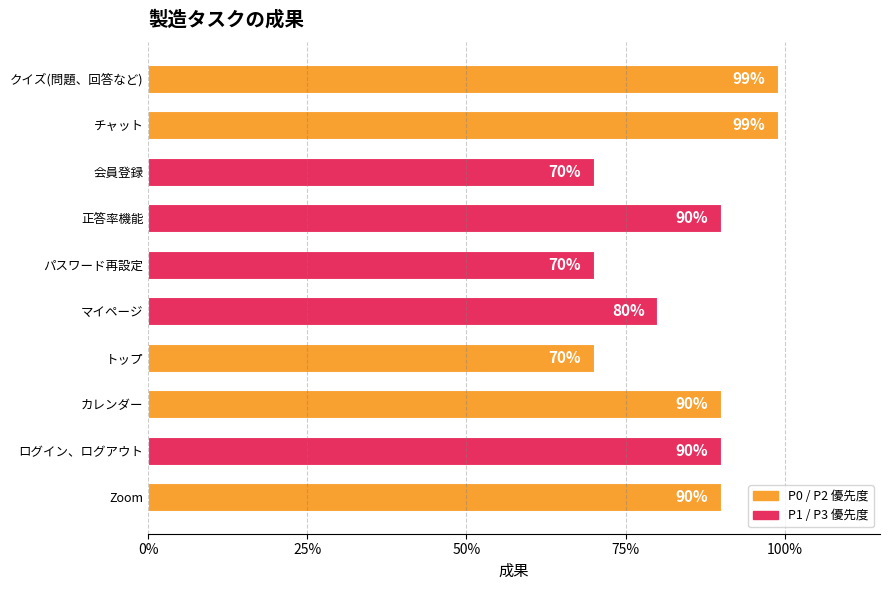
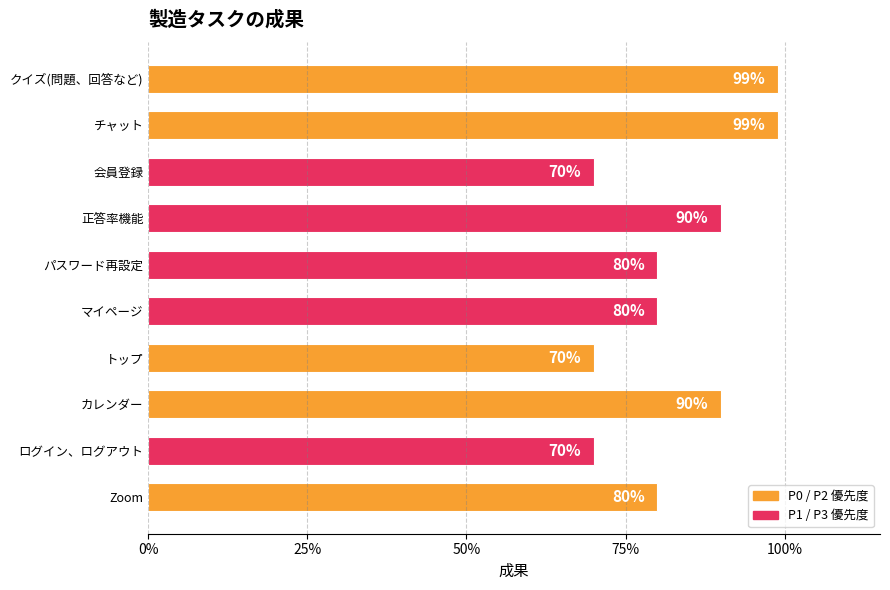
パスワード再設定: 70% -> 80%
ログイン、ログアウト: 90% -> 70%
Zoom: 90% -> 80%
